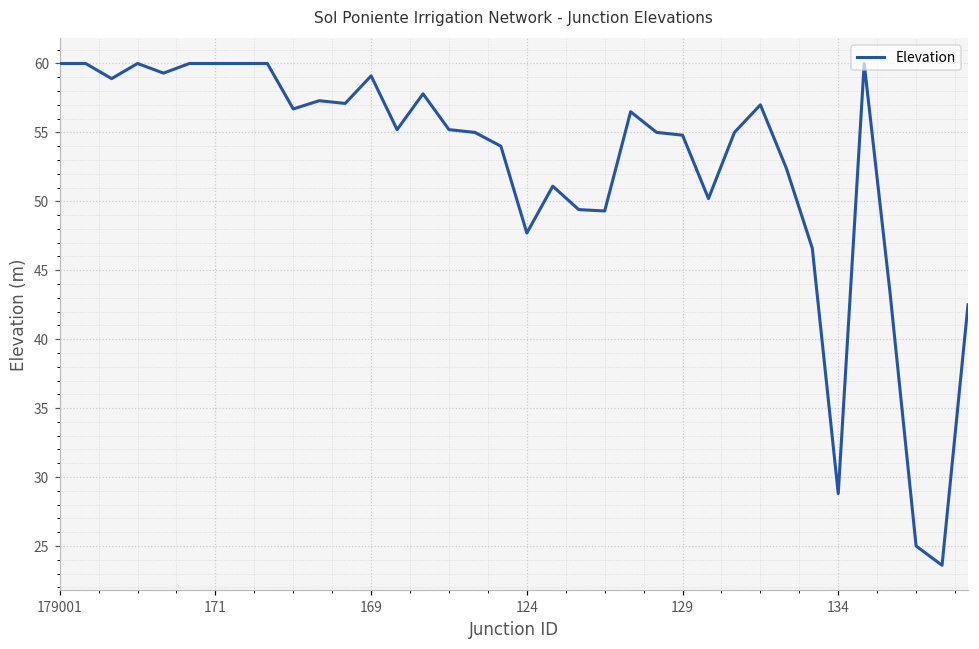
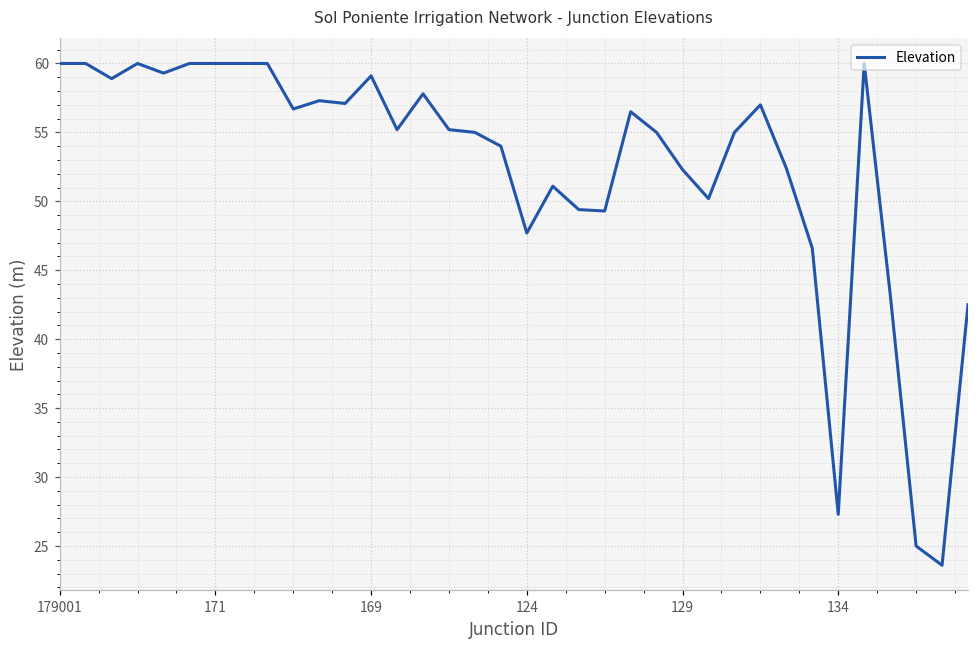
129: 54.8 -> 52.3
134: 28.8 -> 27.3
